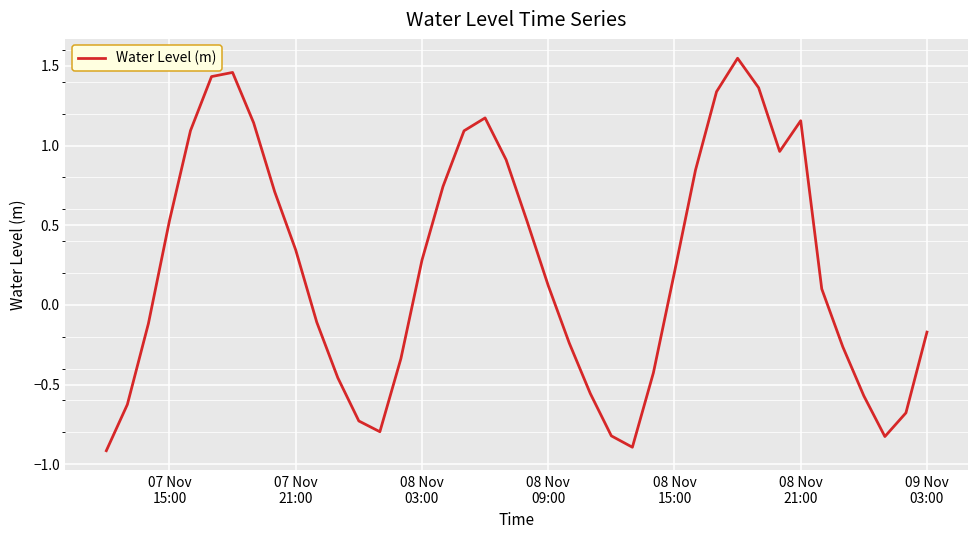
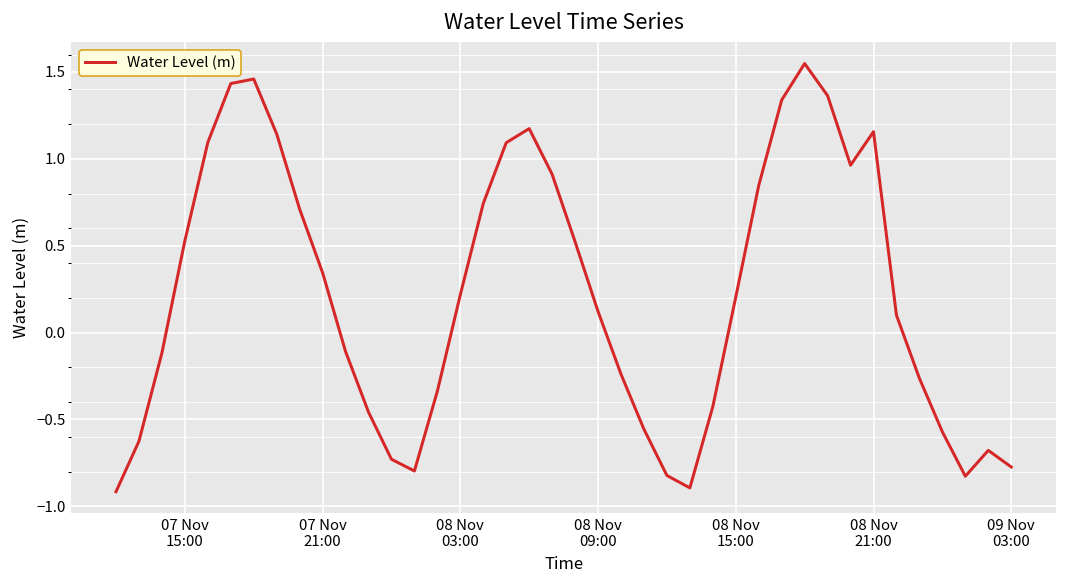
08 Nov 03:00: 0.28 -> 0.22
09 Nov 03:00: -0.17 -> -0.77
